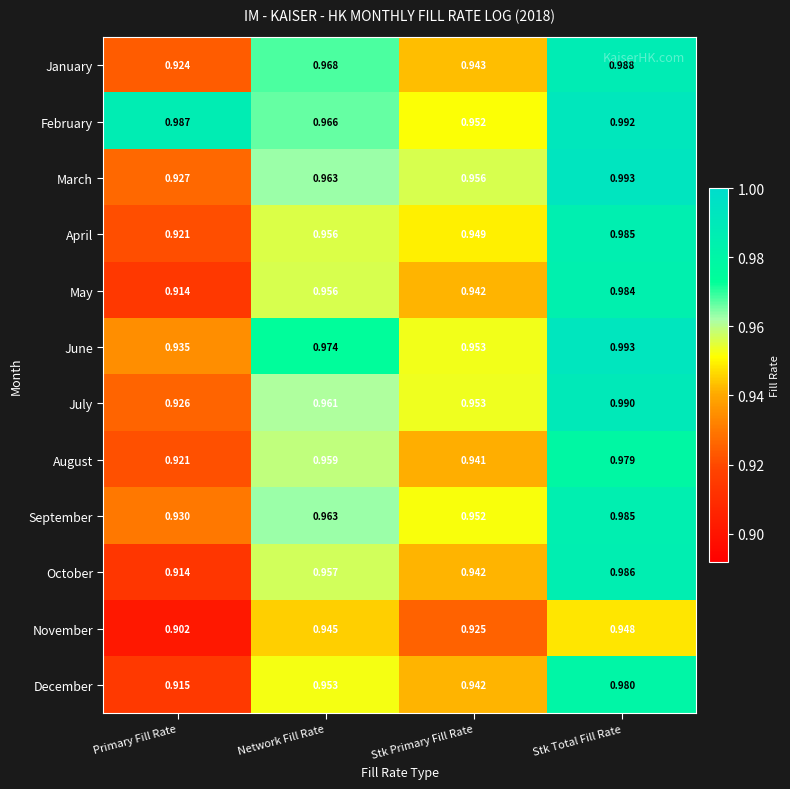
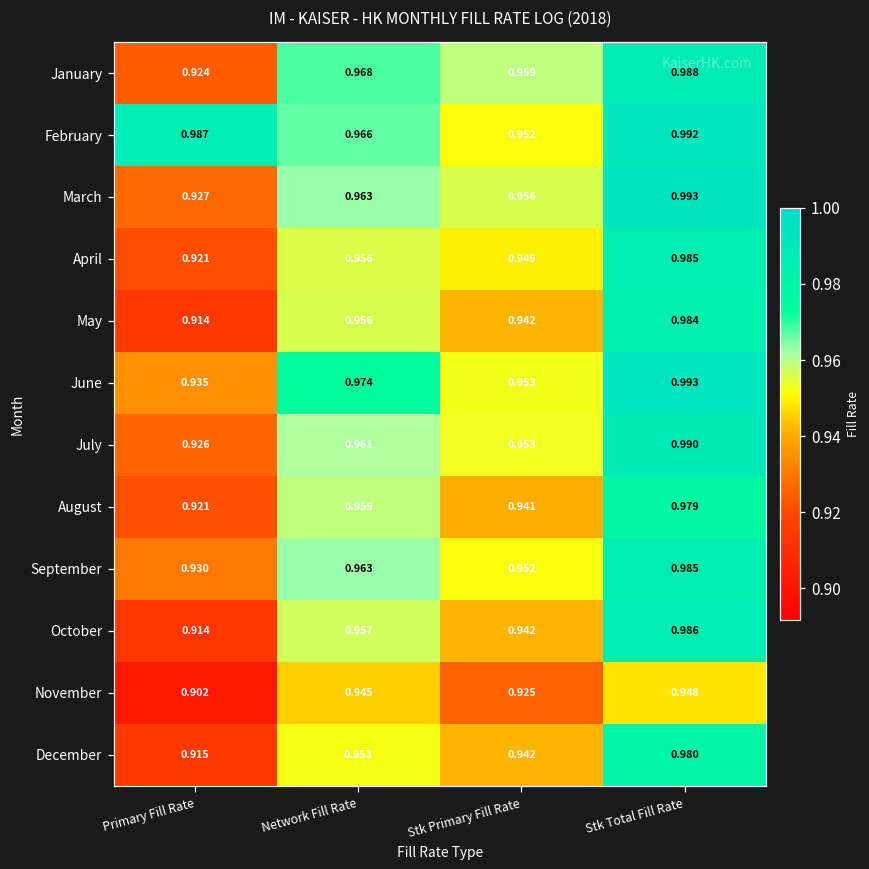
January, Stk Primary Fill Rate: 0.943 -> 0.959
